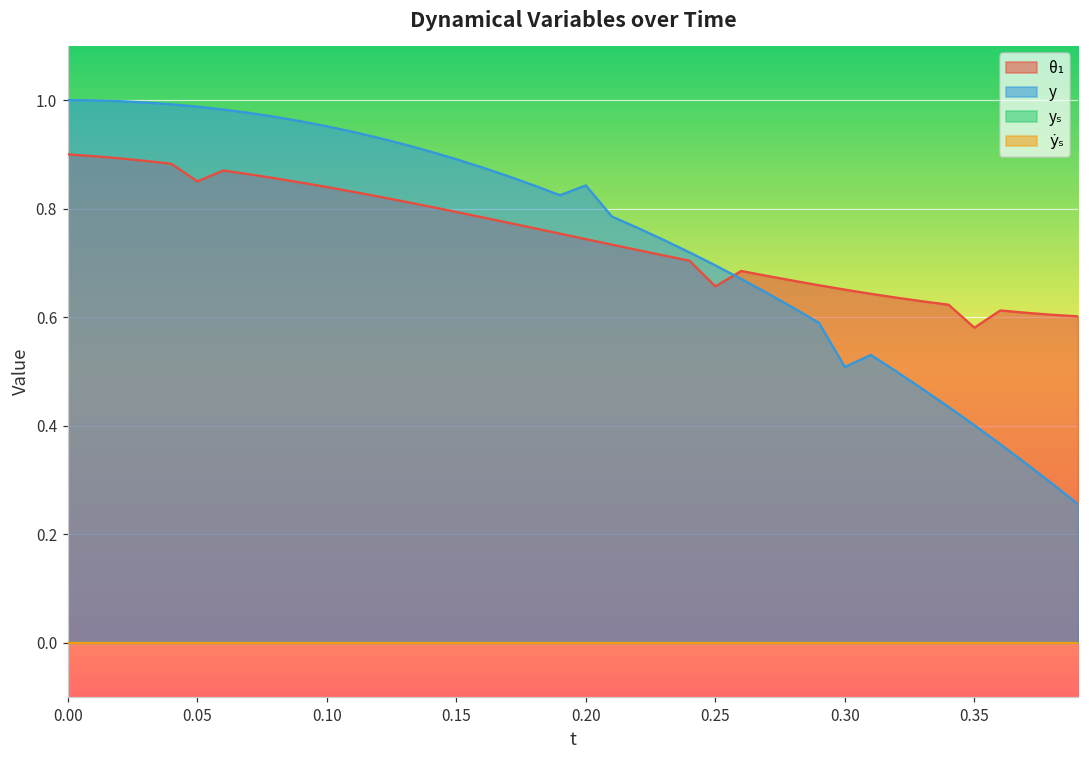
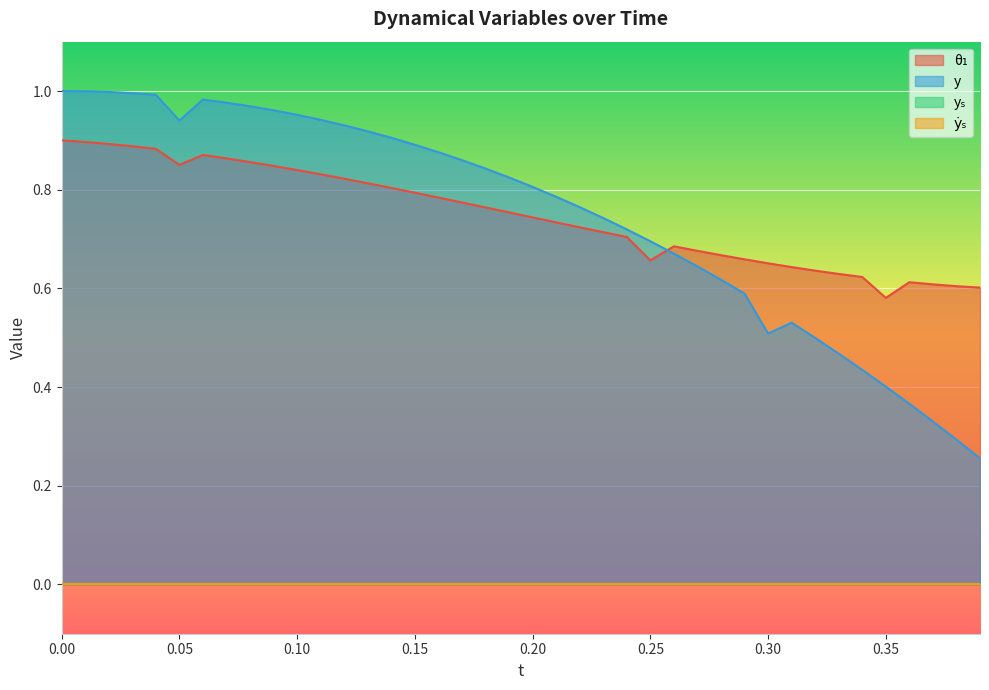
y, 0.05: 0.99 -> 0.94
y, 0.20: 0.84 -> 0.81
